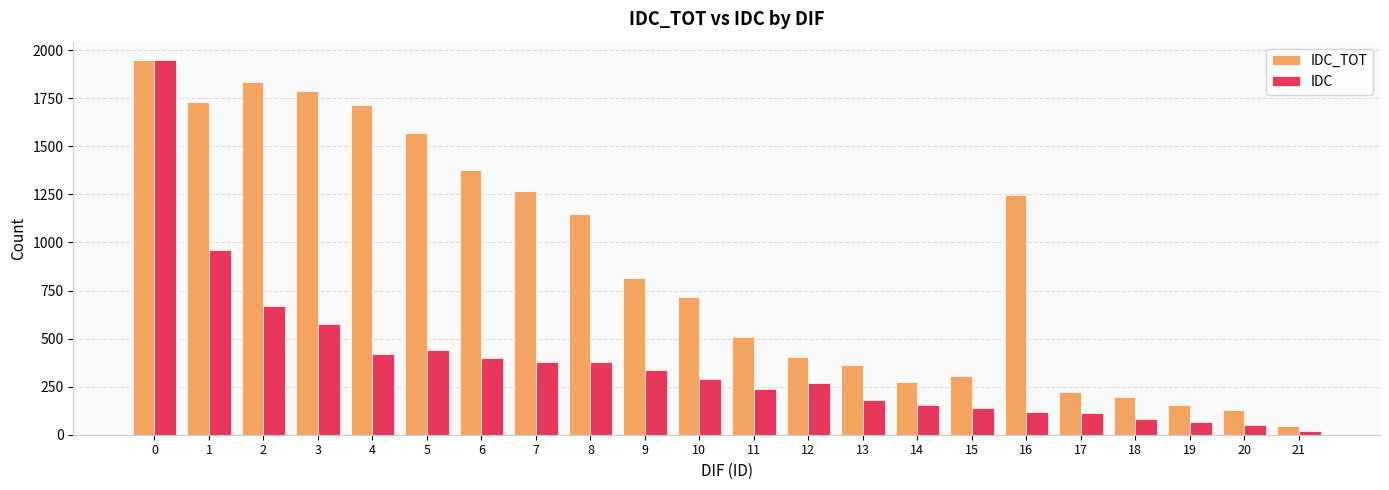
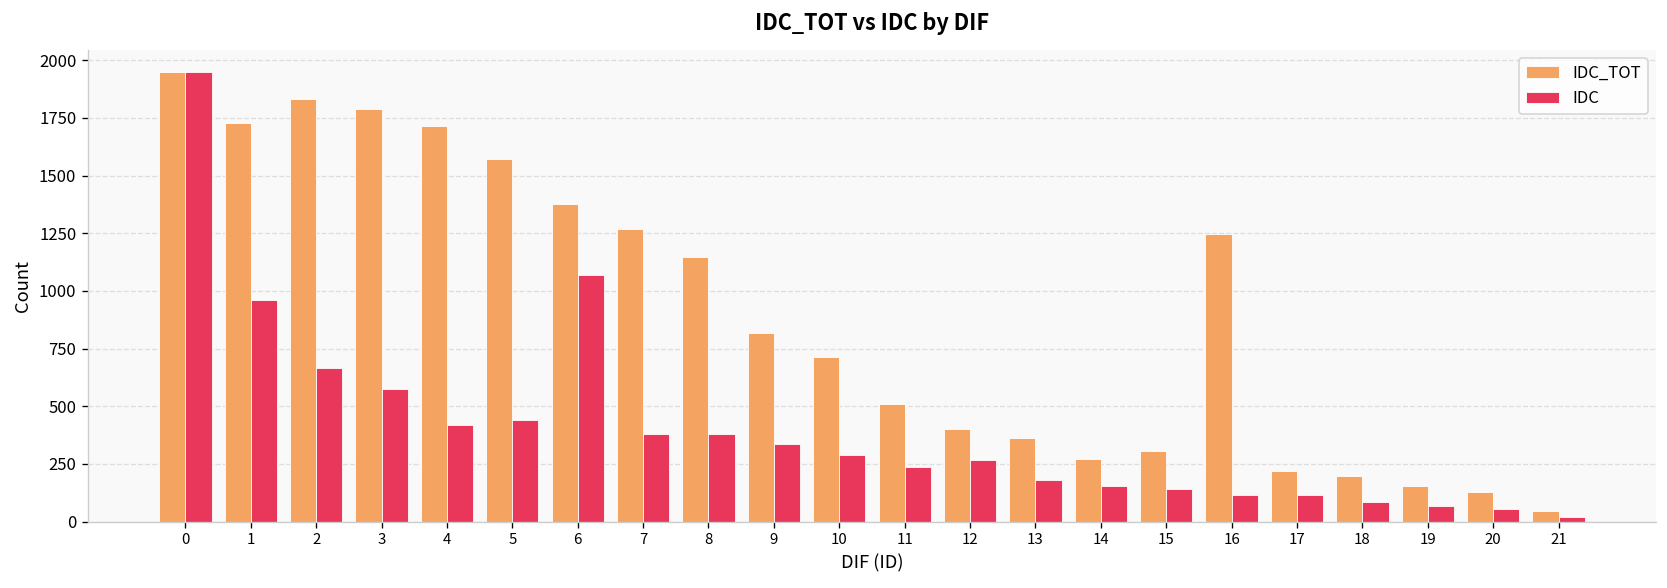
IDC, 6: 400 -> 1070
